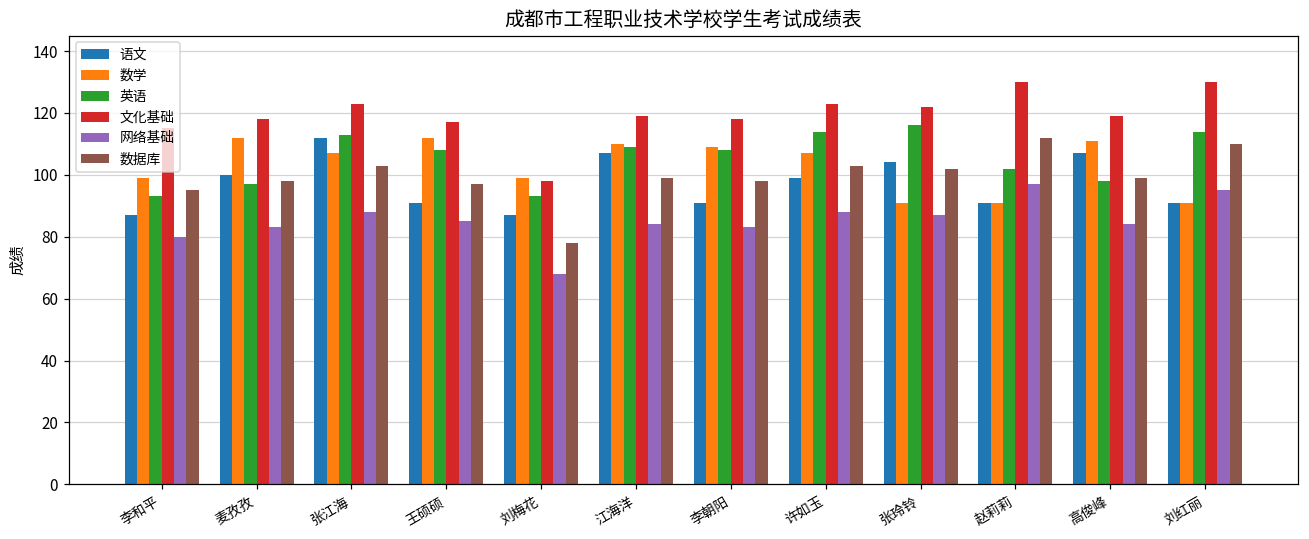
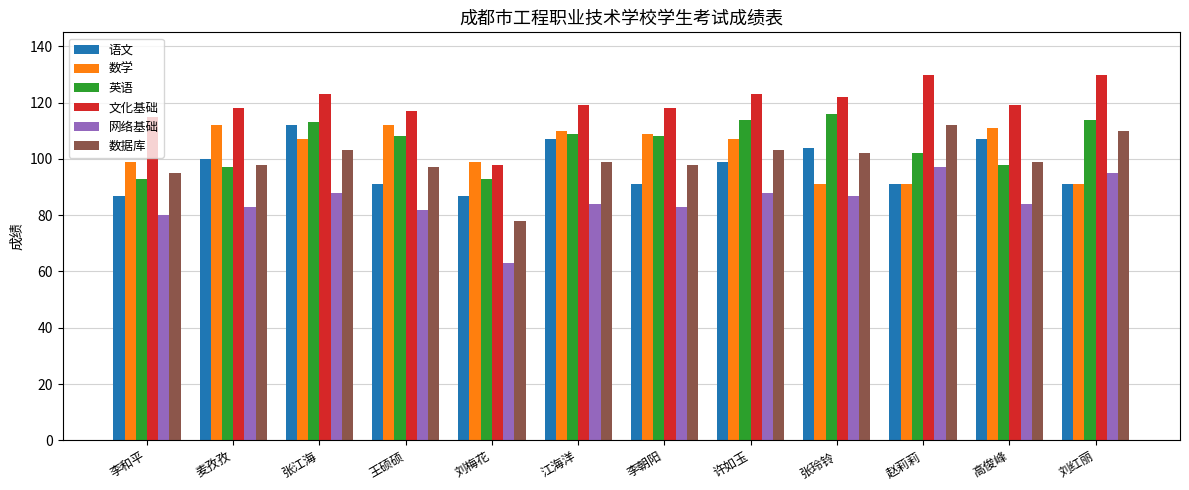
网络基础, 王硕硕: 85 -> 82
网络基础, 刘梅花: 68 -> 63
